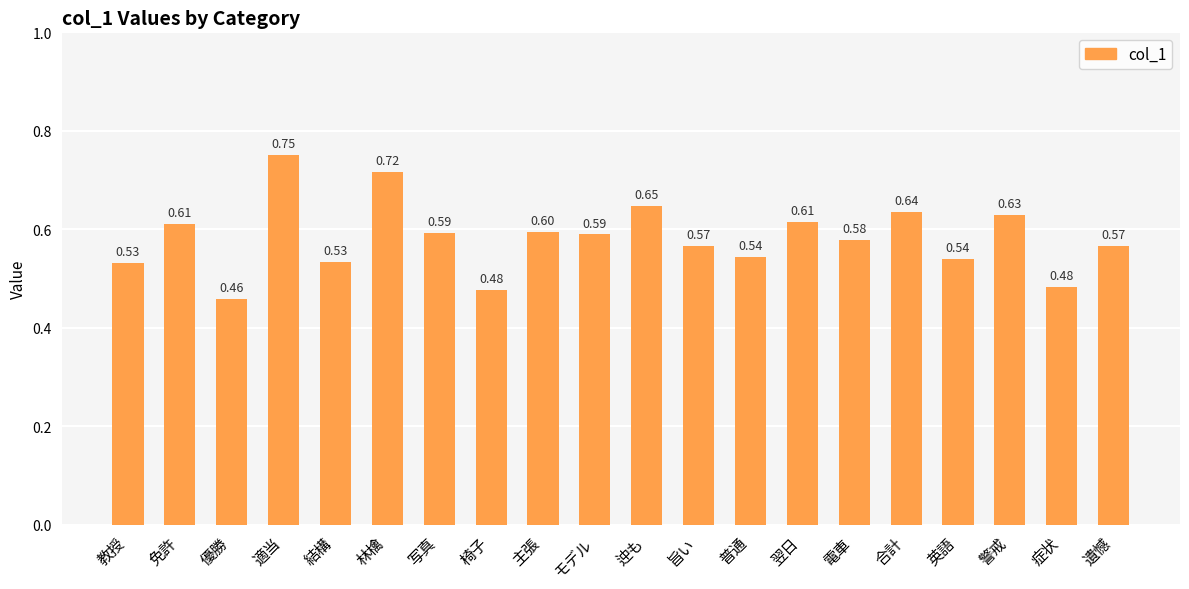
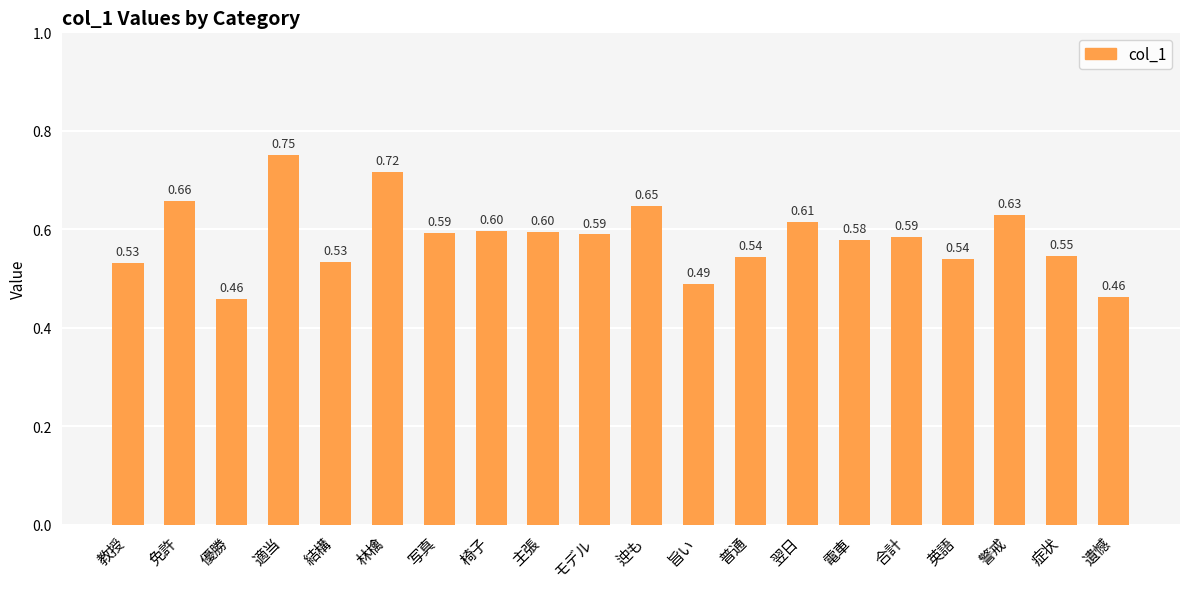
免許: 0.61 -> 0.66
椅子: 0.48 -> 0.60
旨い: 0.57 -> 0.49
合計: 0.64 -> 0.59
症状: 0.48 -> 0.55
遺憾: 0.57 -> 0.46
